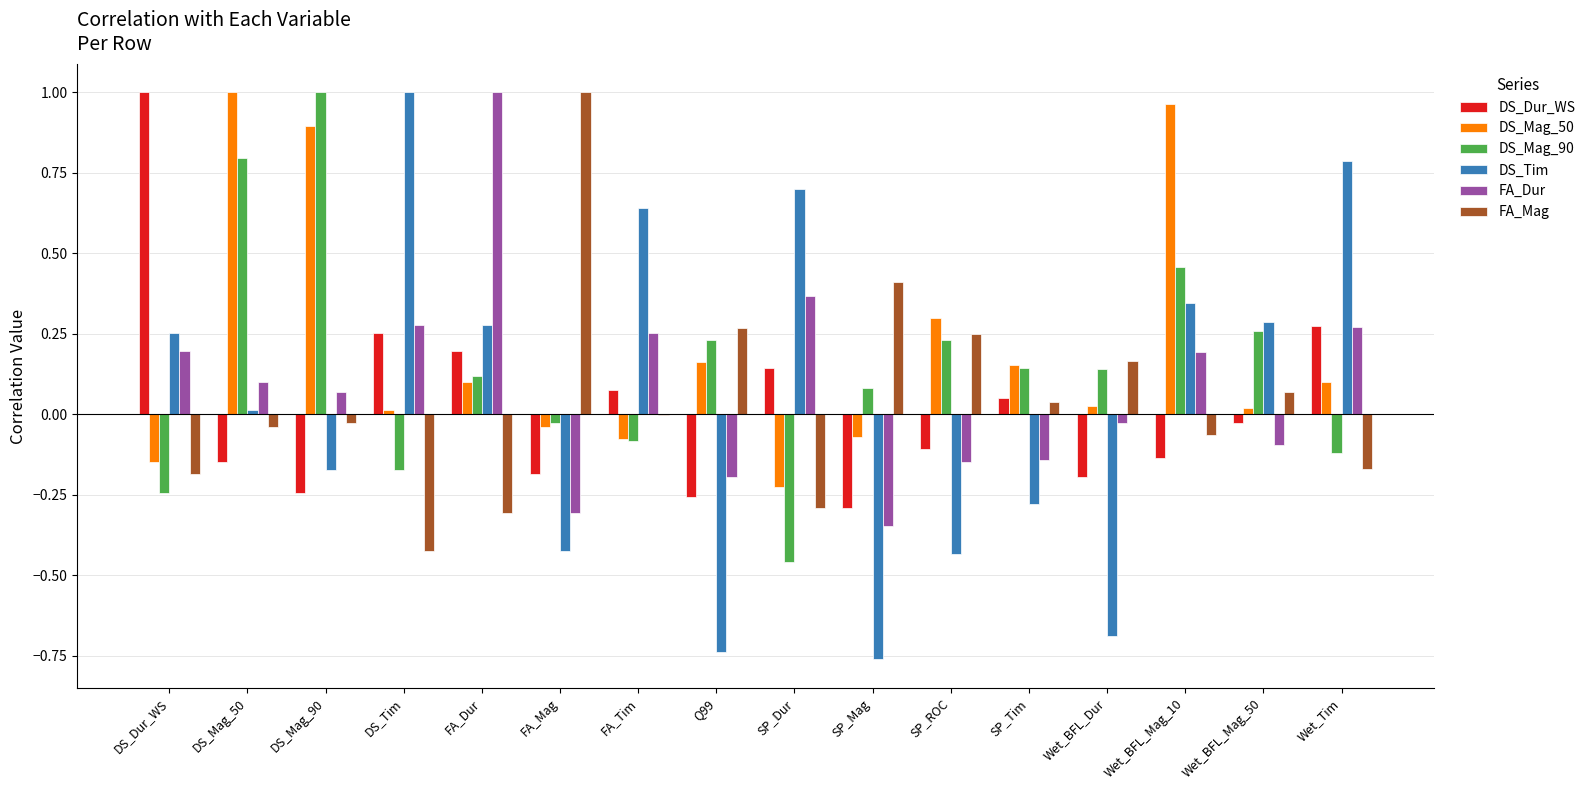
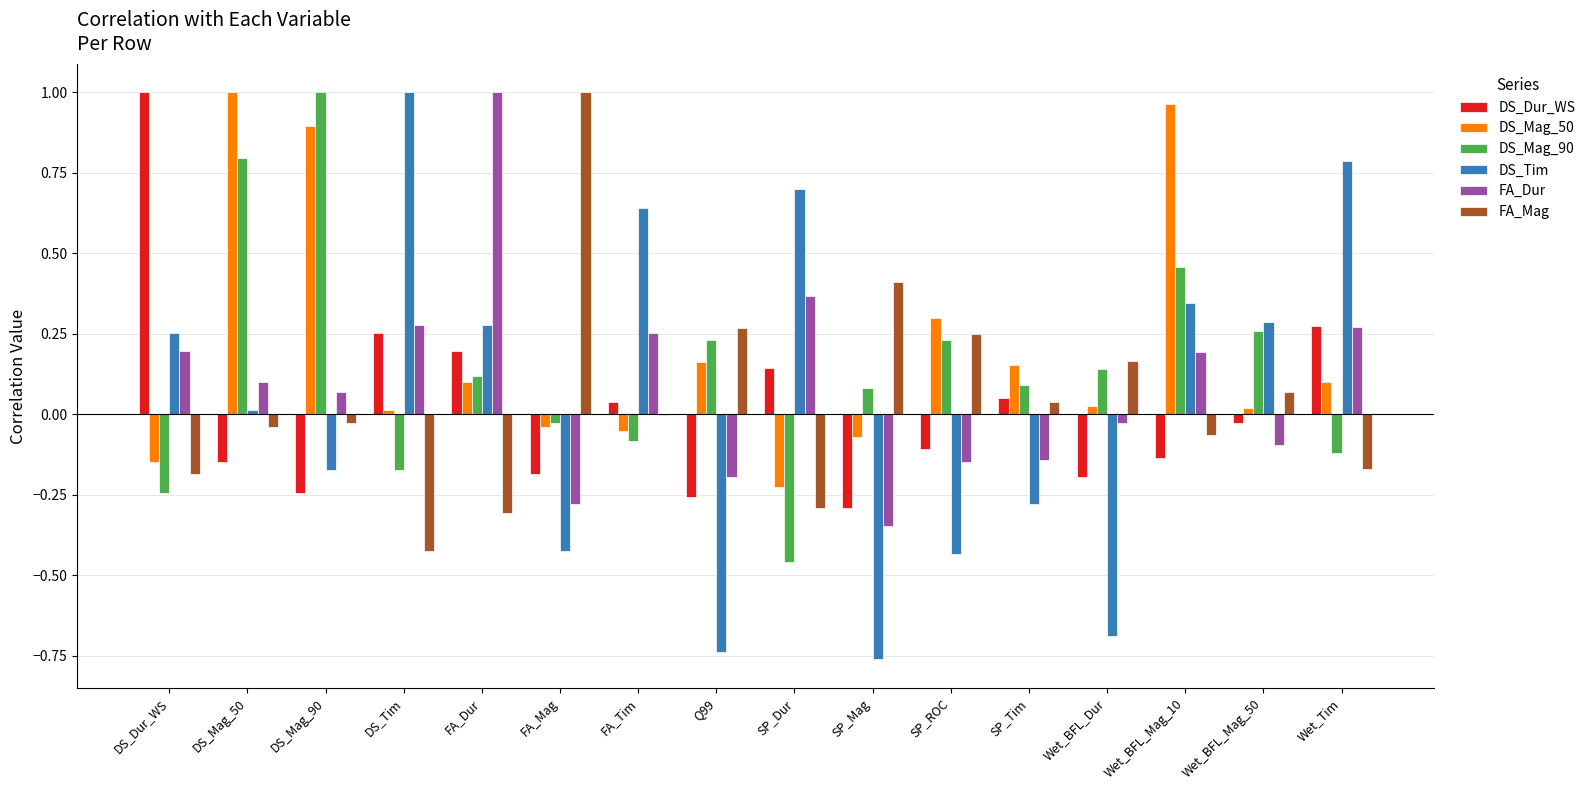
FA_Dur, FA_Mag: -0.31 -> -0.28
DS_Dur_WS, FA_Tim: 0.07 -> 0.04
DS_Mag_50, FA_Tim: -0.08 -> -0.05
DS_Mag_90, SP_Tim: 0.14 -> 0.09
